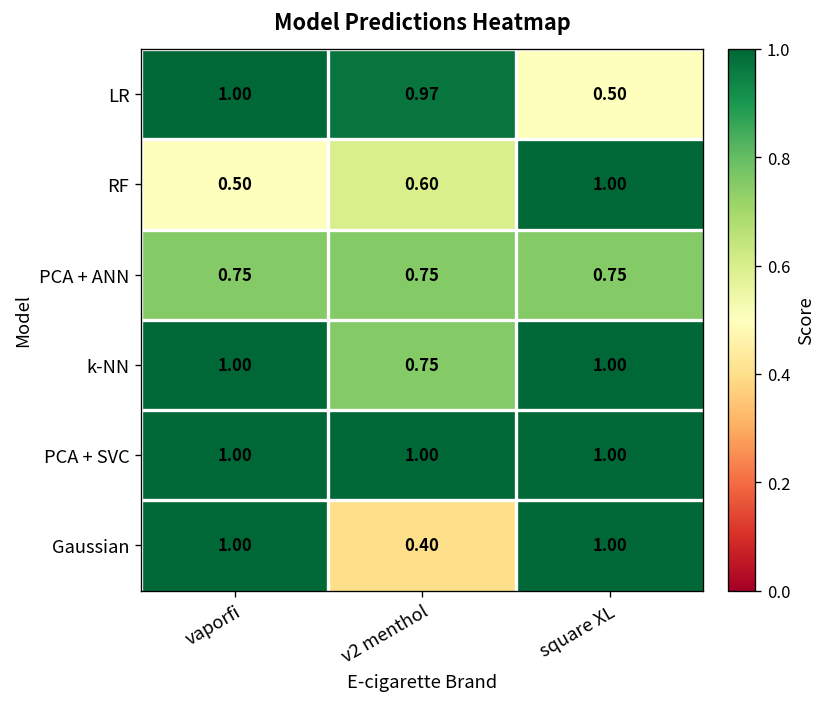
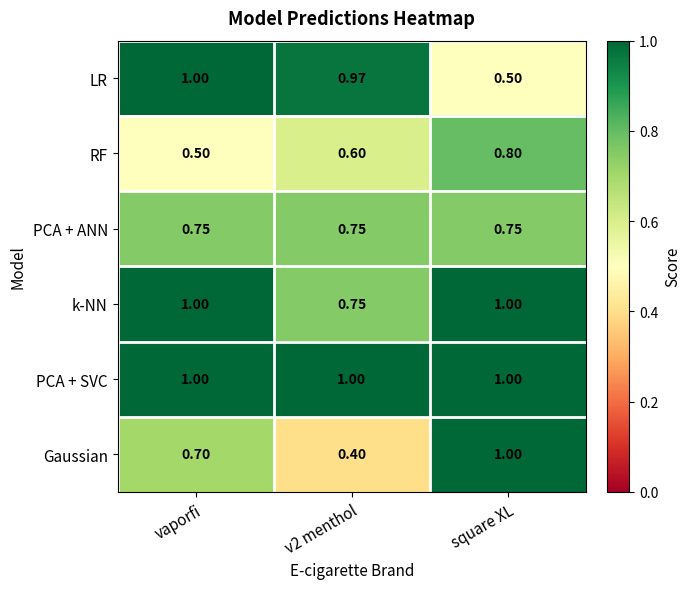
RF, square XL: 1.00 -> 0.80
Gaussian, vaporfi: 1.00 -> 0.70
